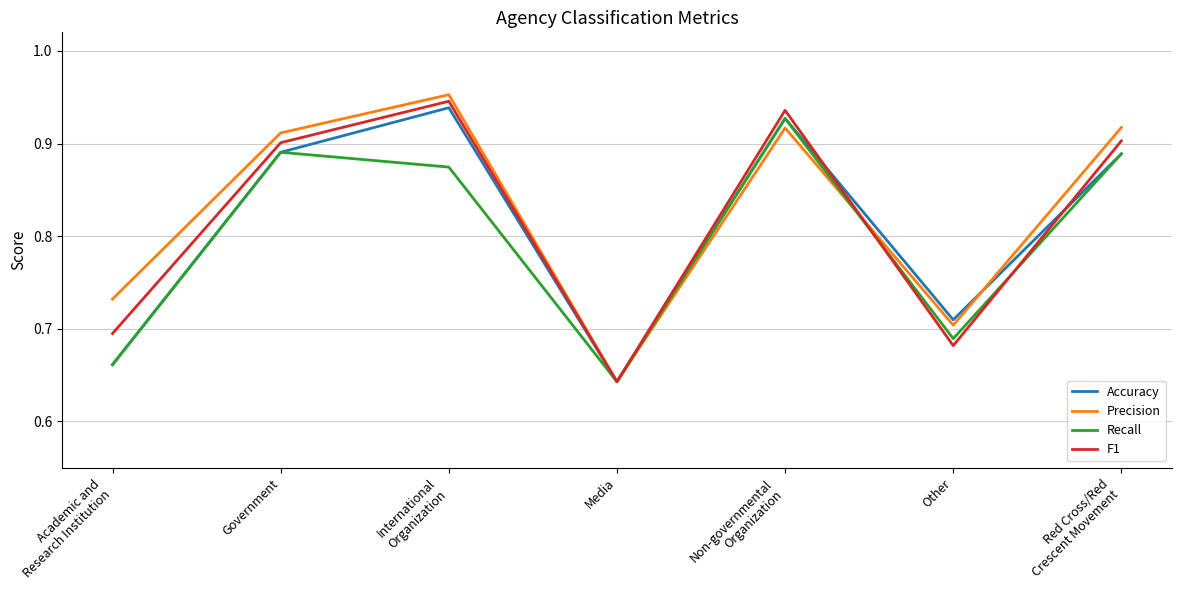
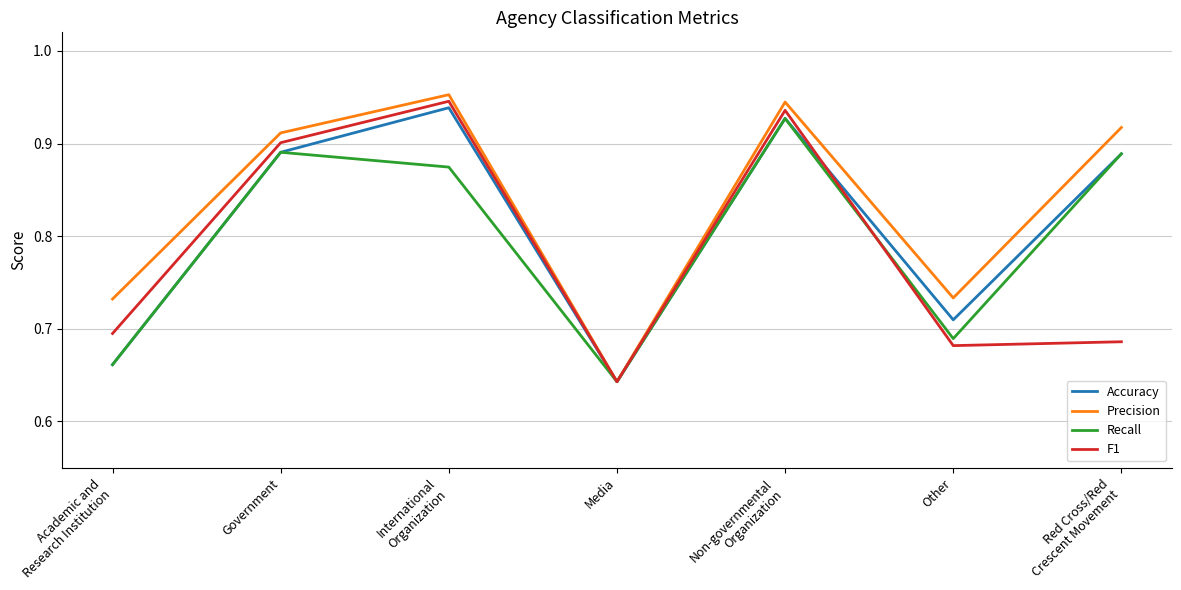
Precision, Non-governmental Organization: 0.92 -> 0.94
Precision, Other: 0.70 -> 0.73
F1, Red Cross/Red Crescent Movement: 0.90 -> 0.69
